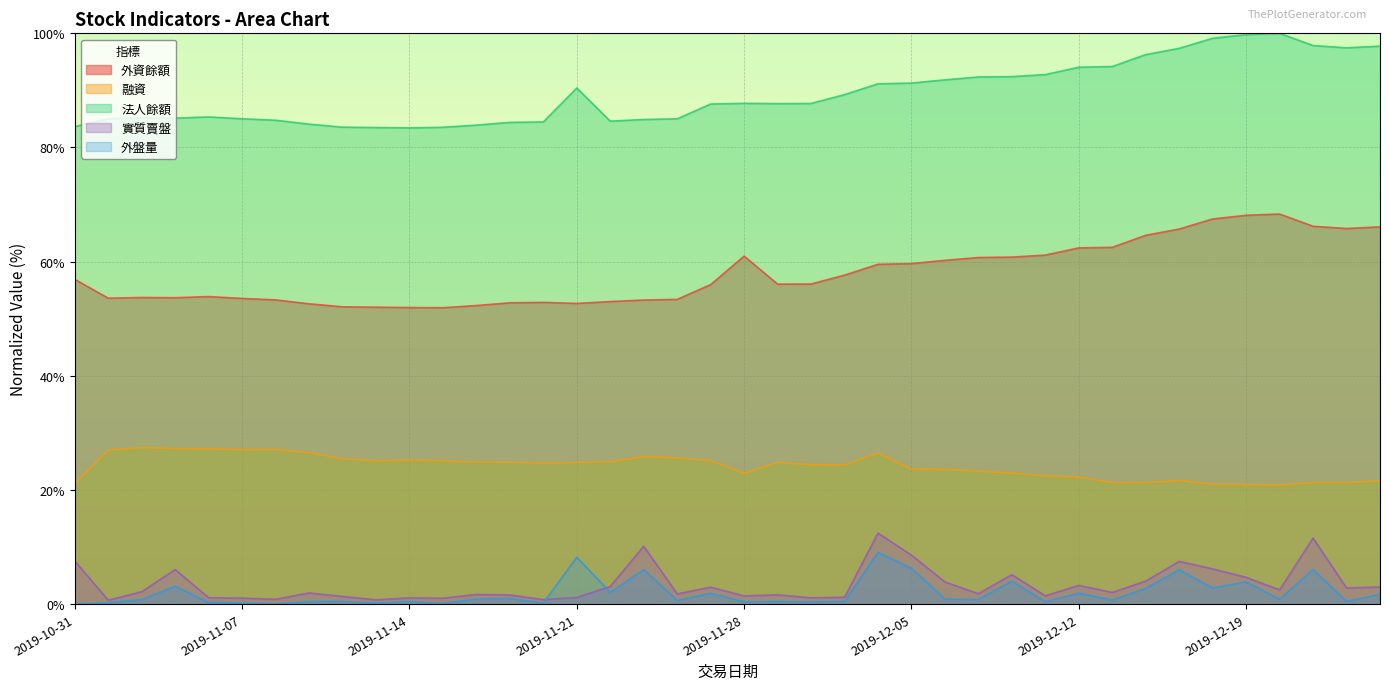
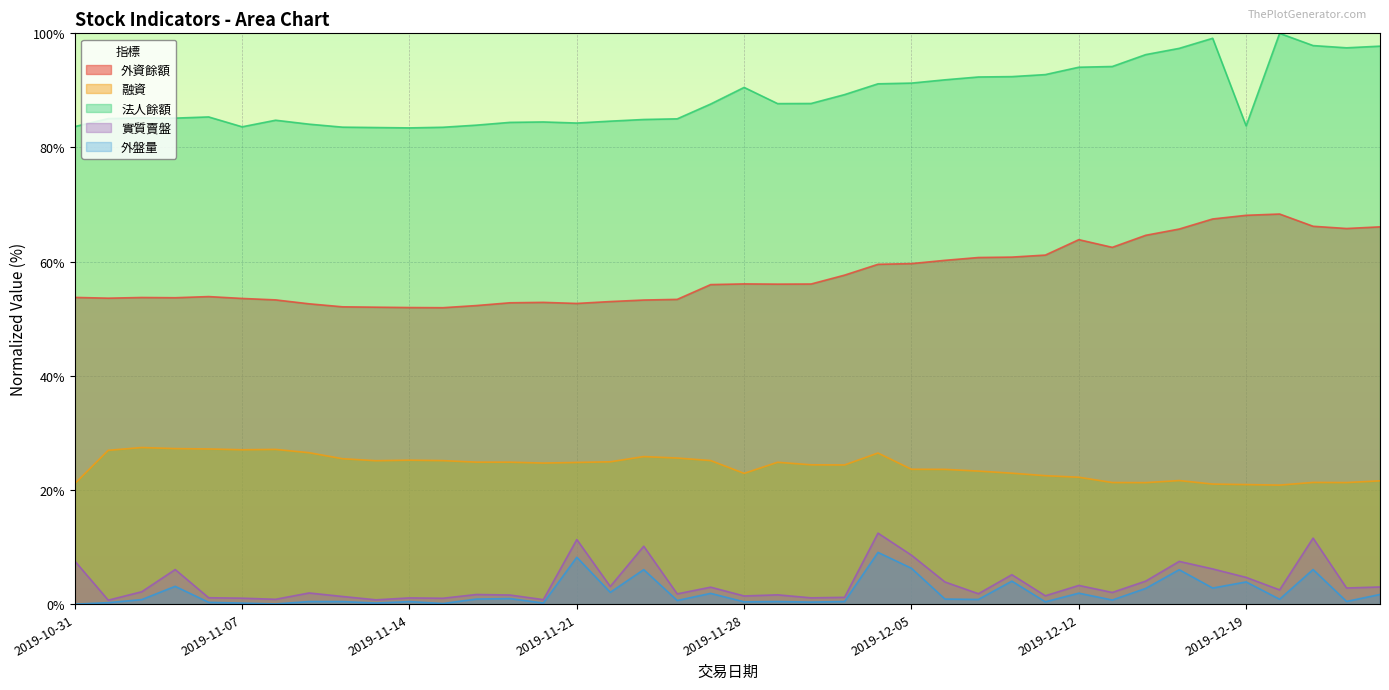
外資餘額, 2019-10-31: 57% -> 54%
法人餘額, 2019-11-07: 85% -> 84%
法人餘額, 2019-11-21: 90% -> 84%
實質賣盤, 2019-11-21: 1% -> 11%
外資餘額, 2019-11-28: 61% -> 56%
法人餘額, 2019-11-28: 88% -> 91%
外資餘額, 2019-12-12: 62% -> 64%
法人餘額, 2019-12-19: 100% -> 84%
